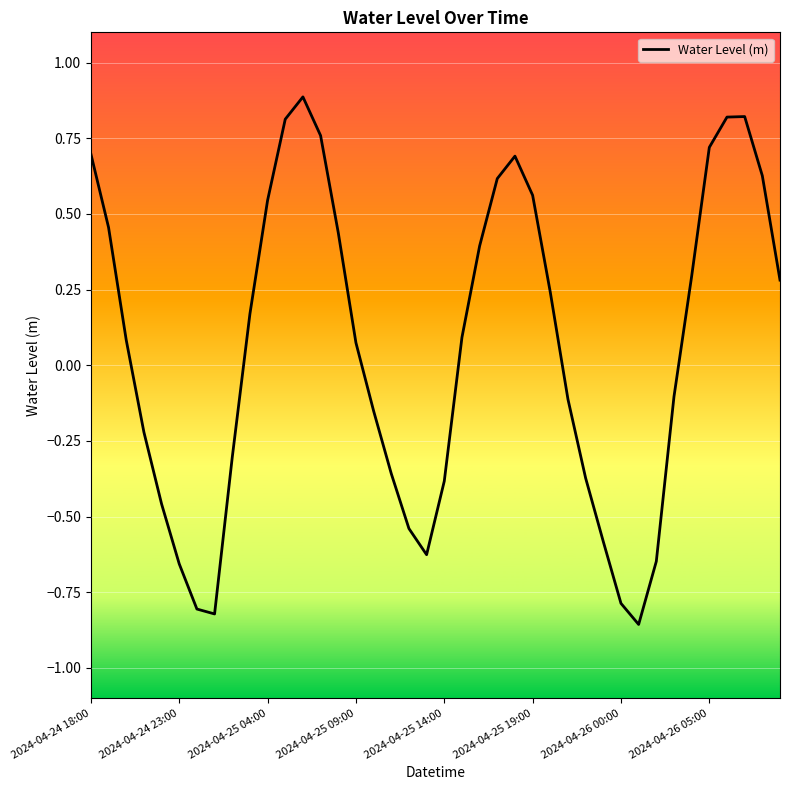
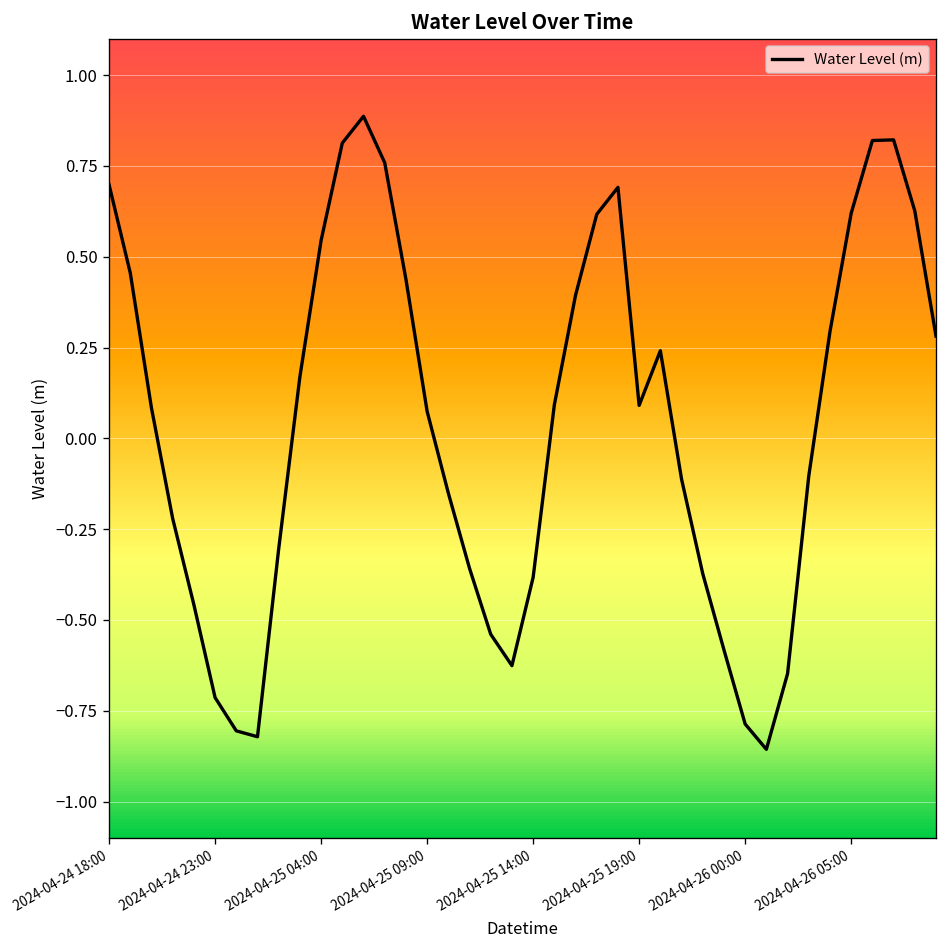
2024-04-24 23:00: -0.66 -> -0.71
2024-04-25 19:00: 0.56 -> 0.09
2024-04-26 05:00: 0.72 -> 0.62
